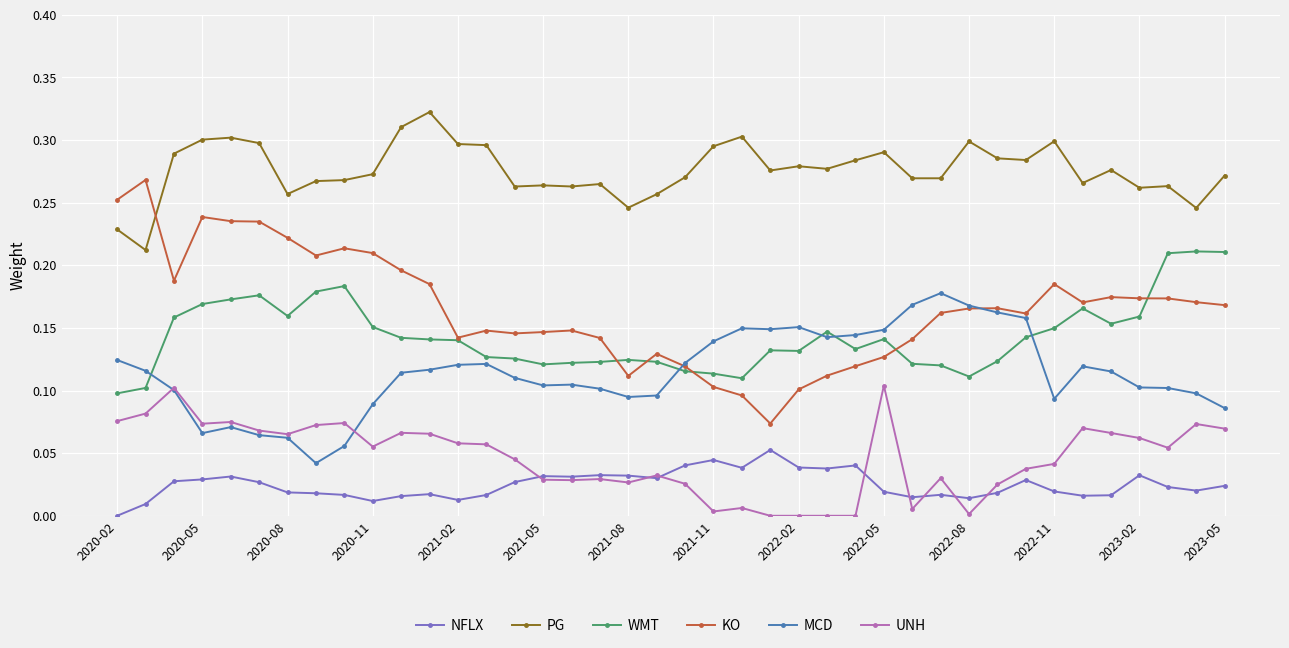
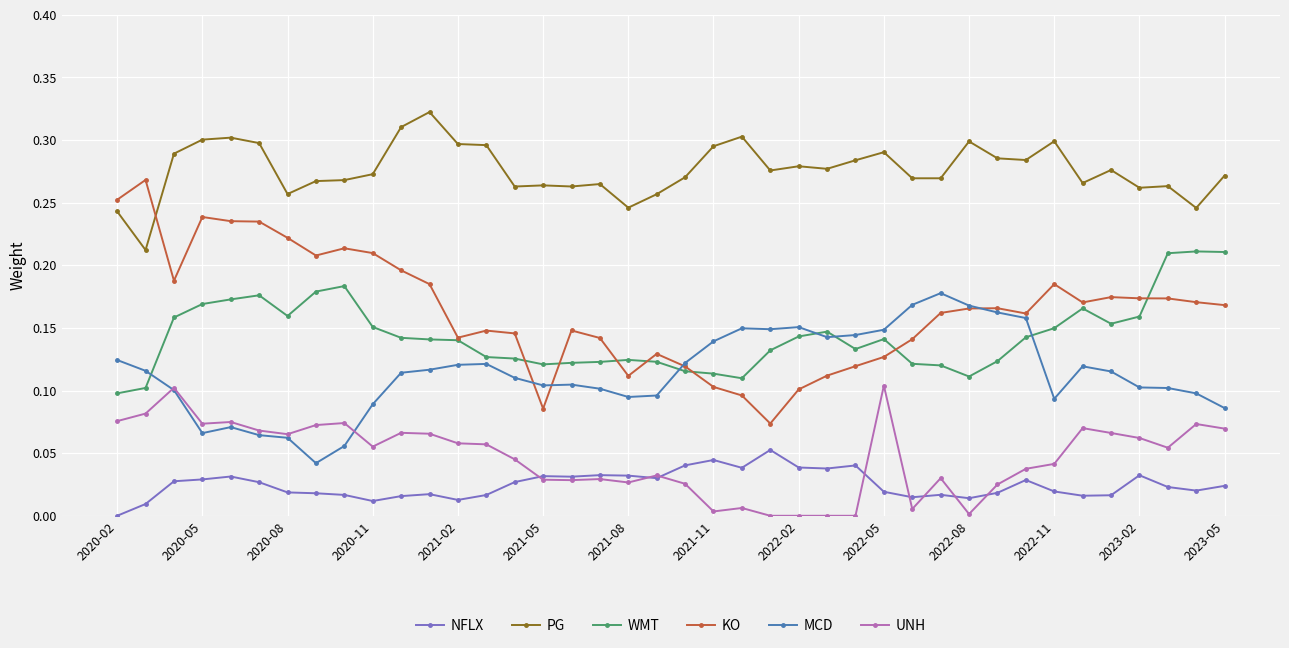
PG, 2020-02: 0.229 -> 0.243
KO, 2021-05: 0.147 -> 0.086
WMT, 2022-02: 0.132 -> 0.143
